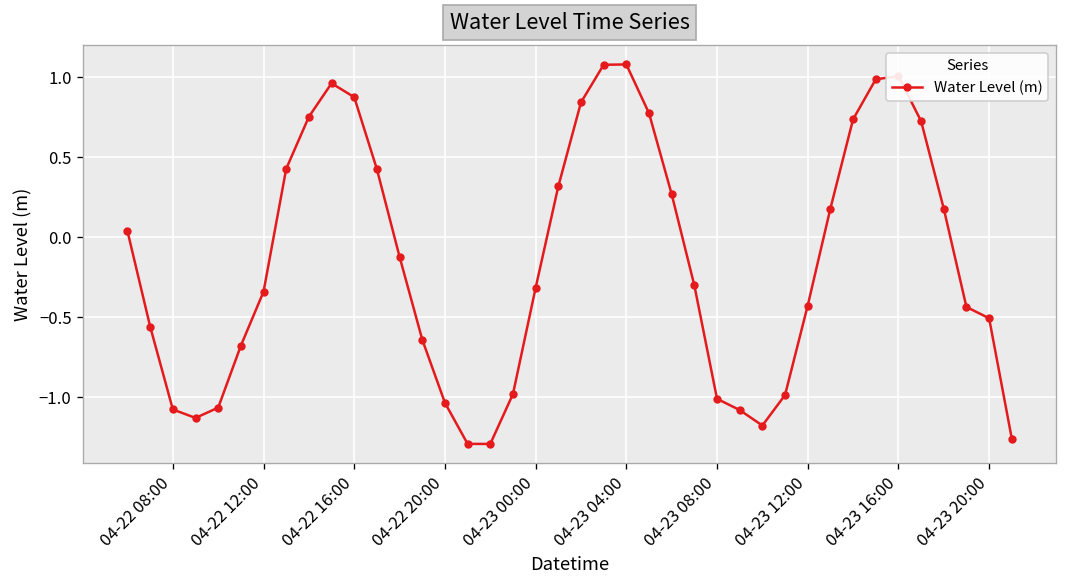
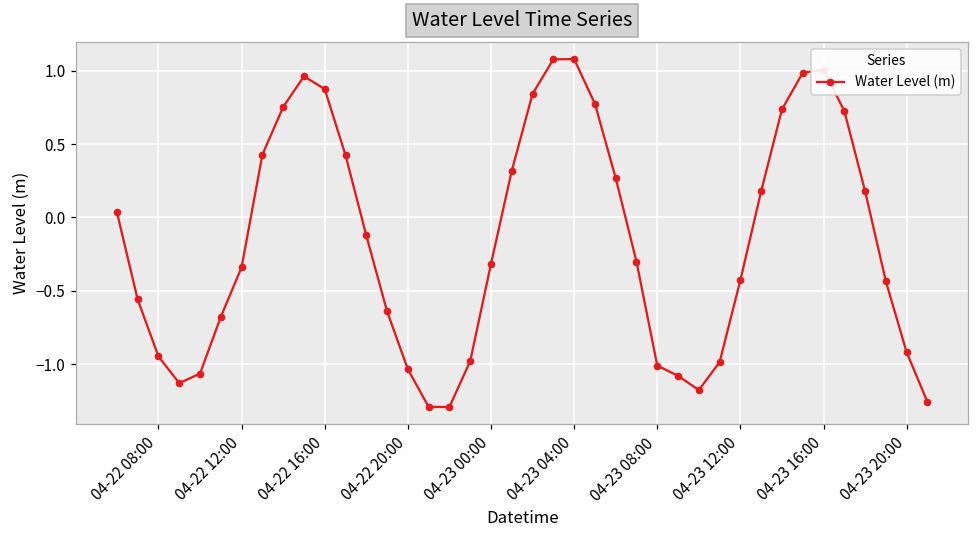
04-22 08:00: -1.08 -> -0.95
04-23 20:00: -0.51 -> -0.92
